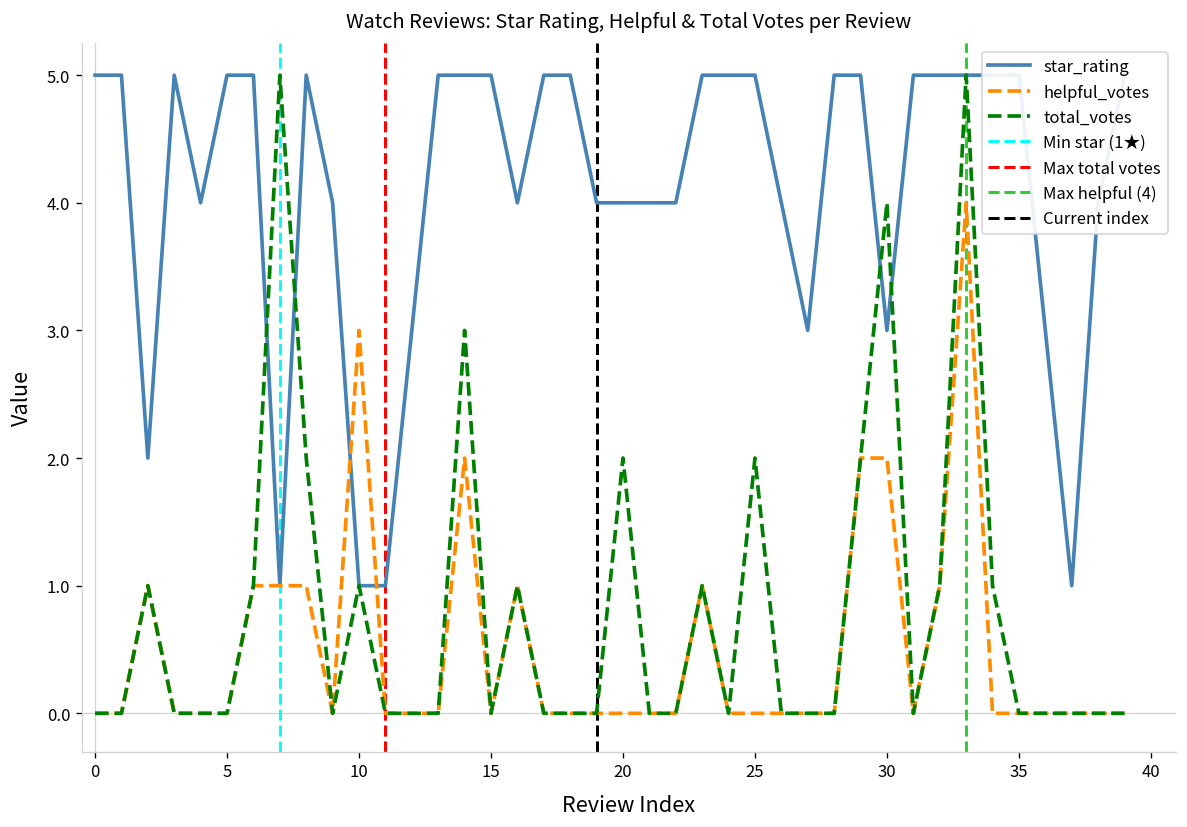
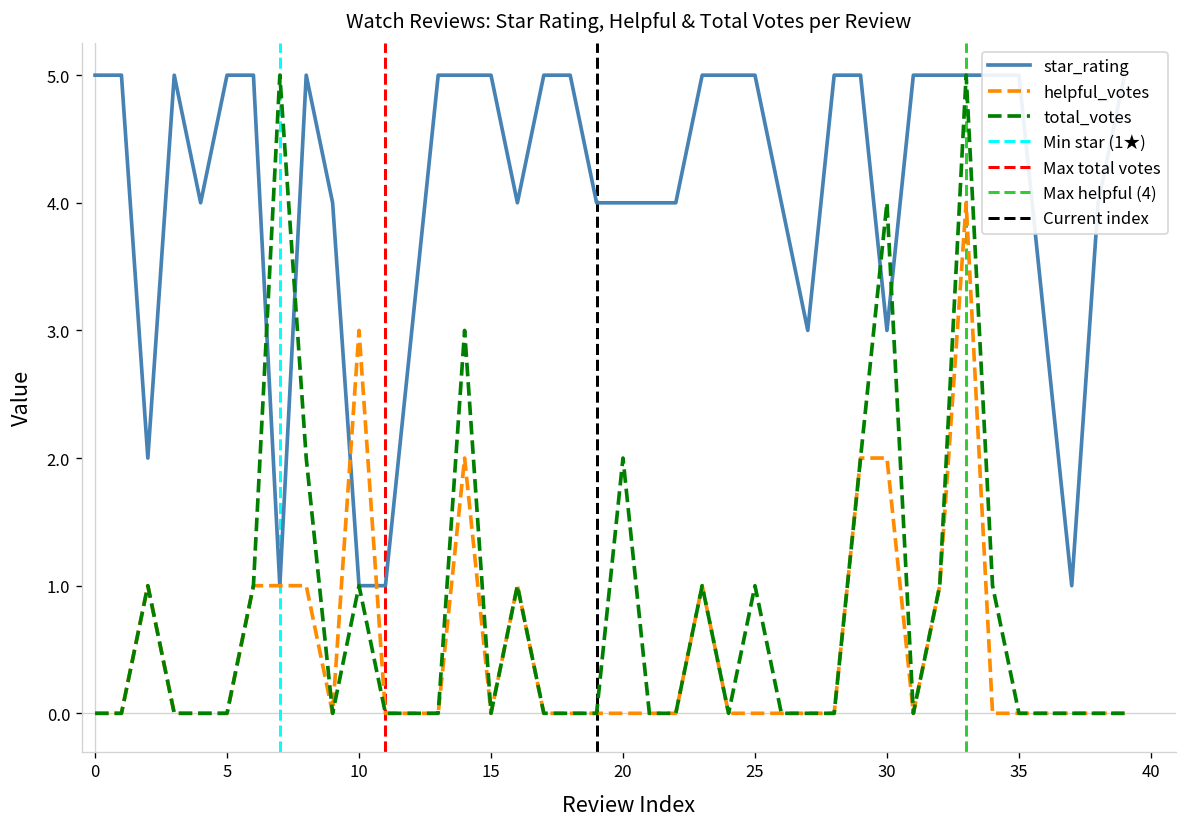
total_votes, 25: 2 -> 1
